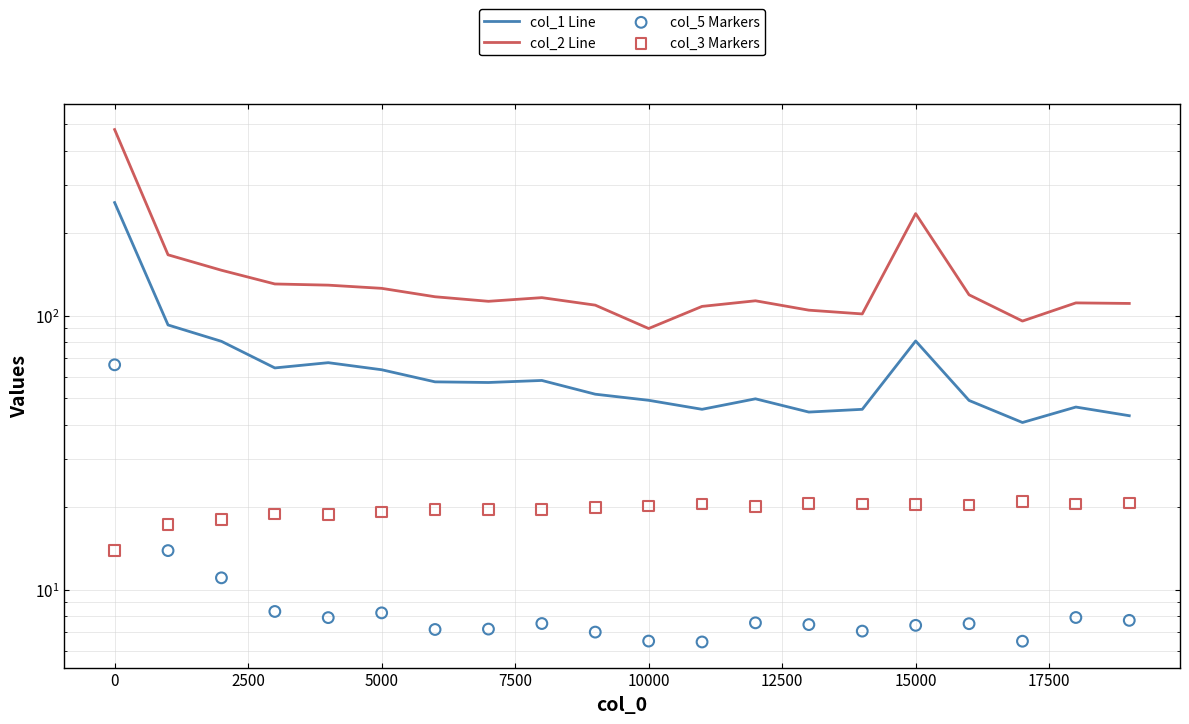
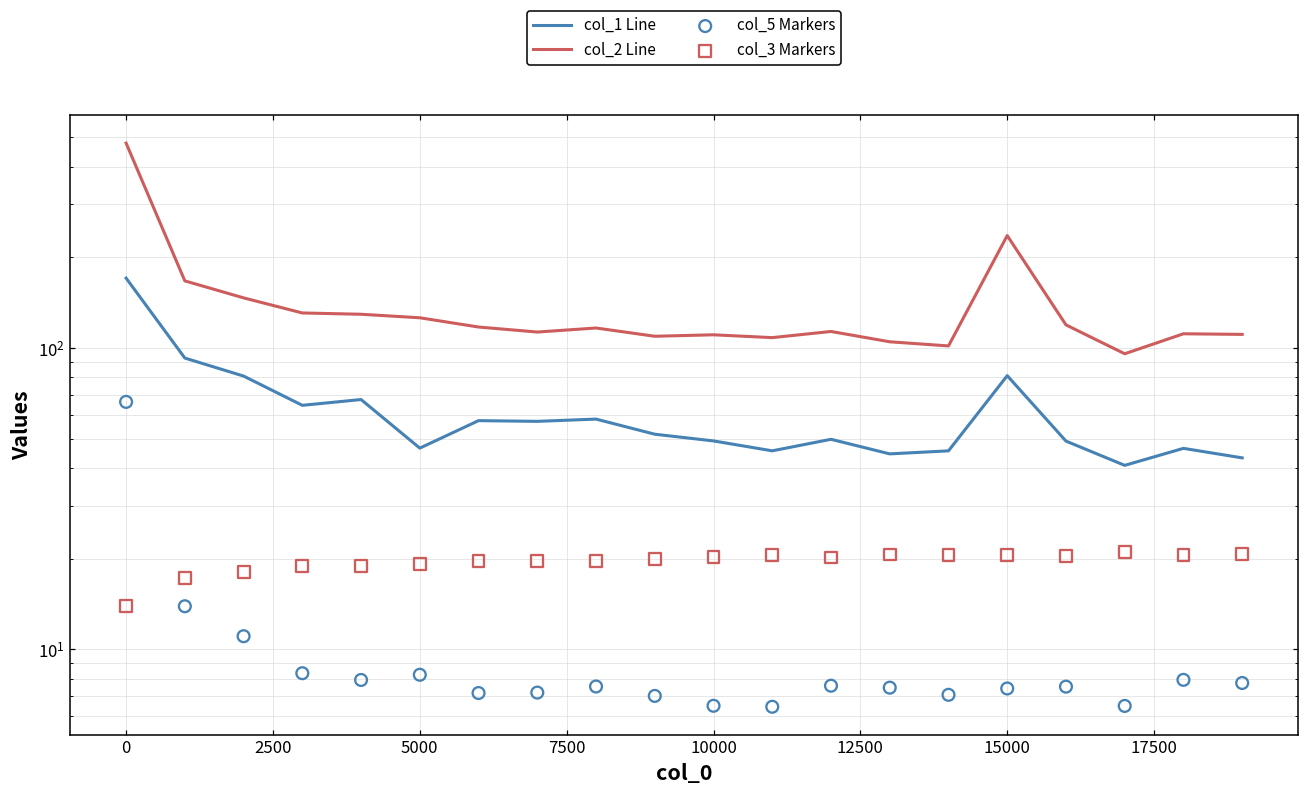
col_1 Line, 0: 260 -> 170
col_1 Line, 5000: 64 -> 47
col_2 Line, 10000: 90 -> 111
